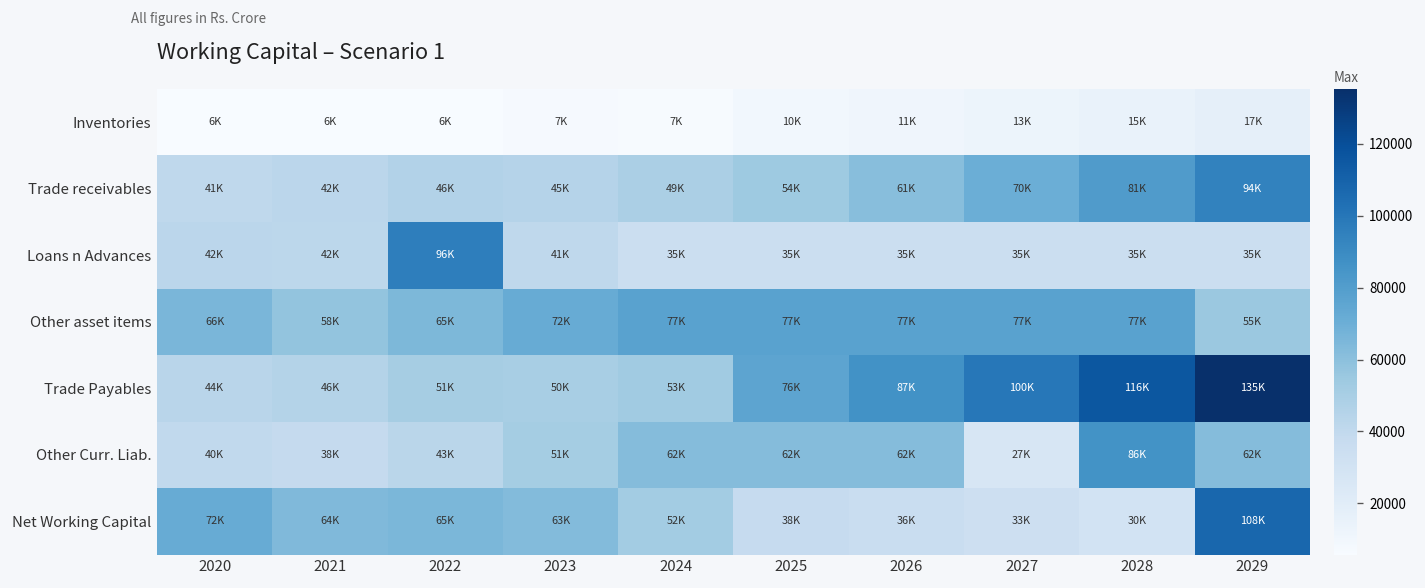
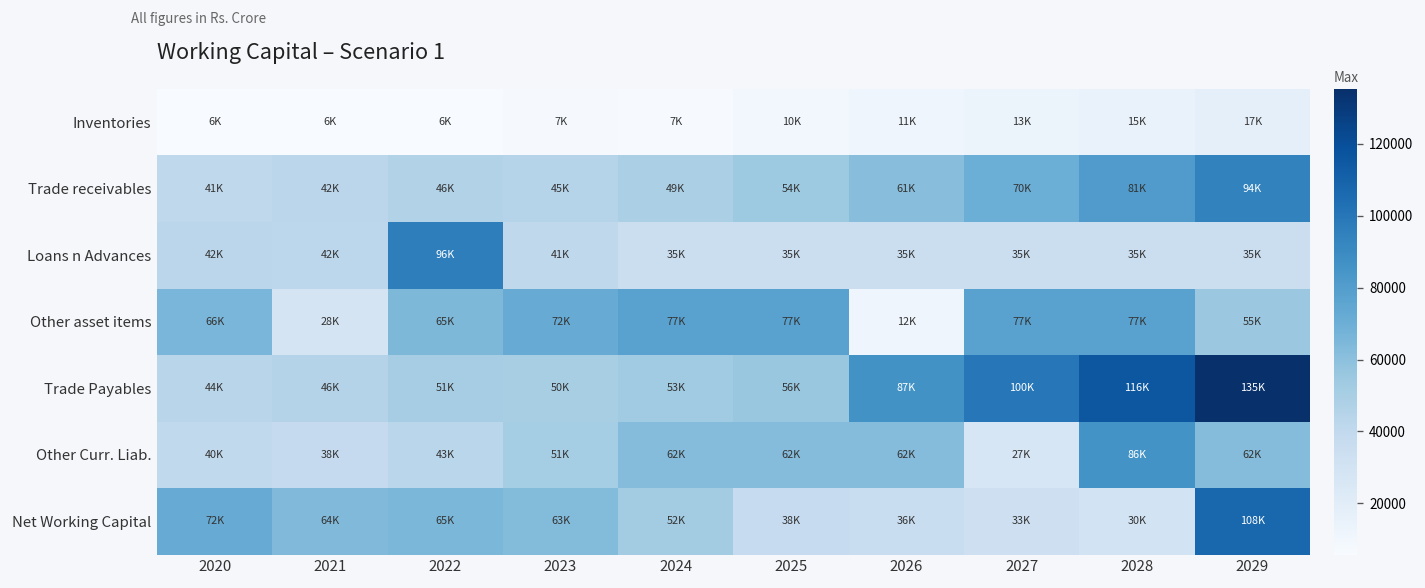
Other asset items, 2021: 58K -> 28K
Other asset items, 2026: 77K -> 12K
Trade Payables, 2025: 76K -> 56K
